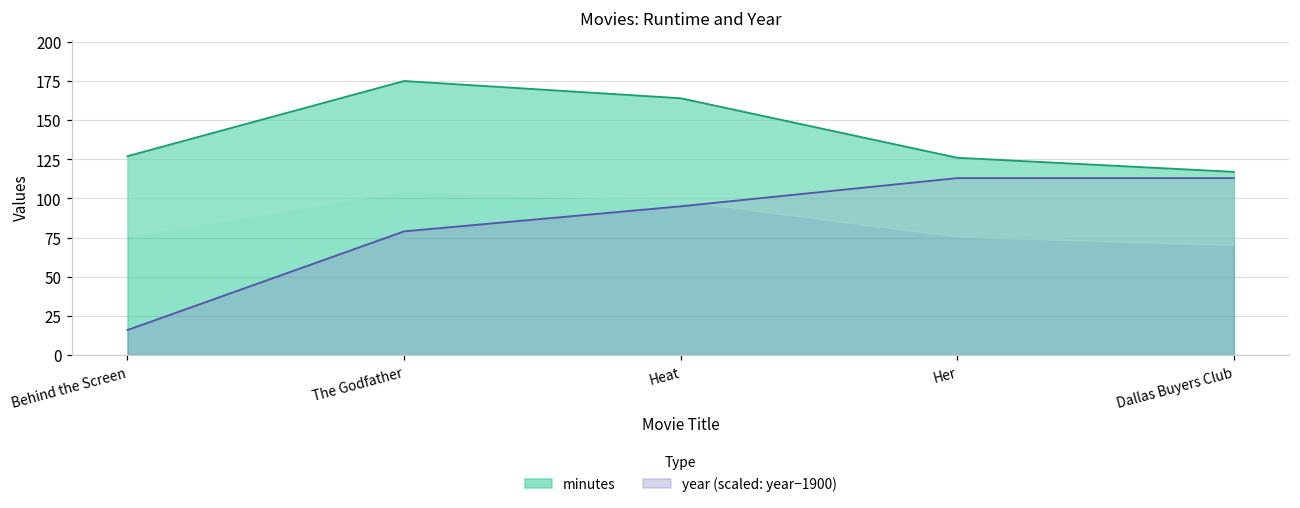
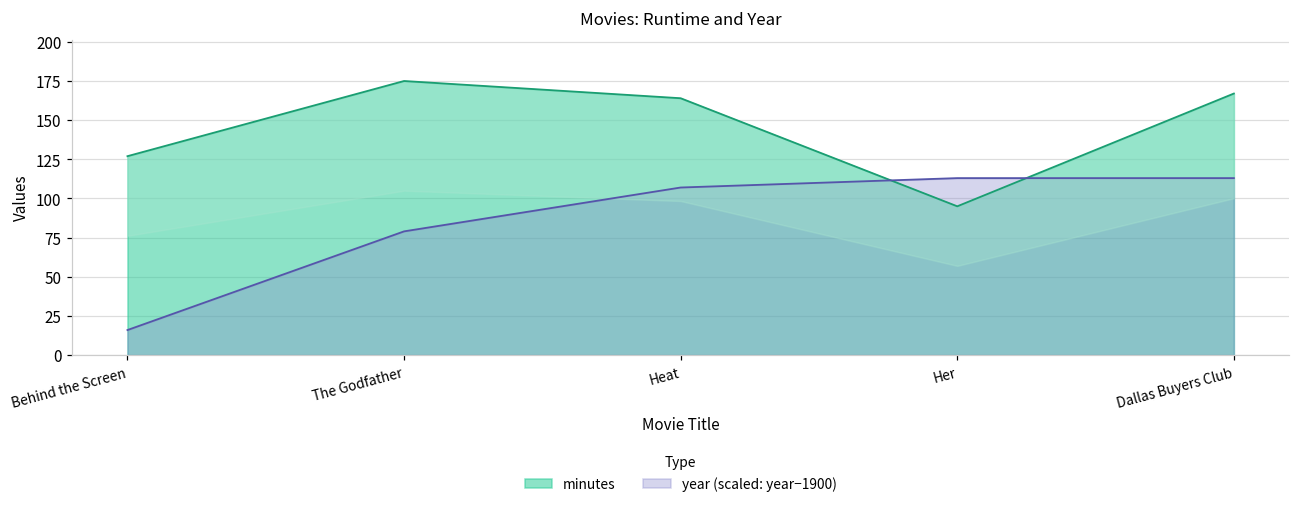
year (scaled: year−1900), Heat: 95 -> 107
minutes, Her: 126 -> 95
minutes, Dallas Buyers Club: 117 -> 167
